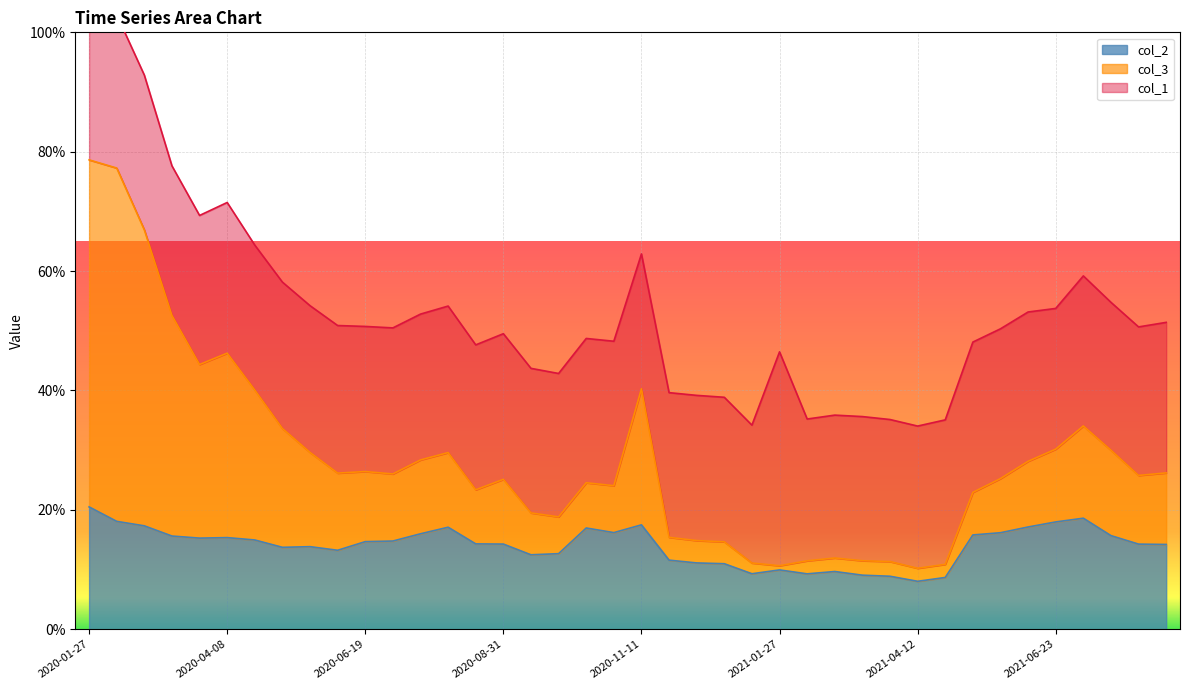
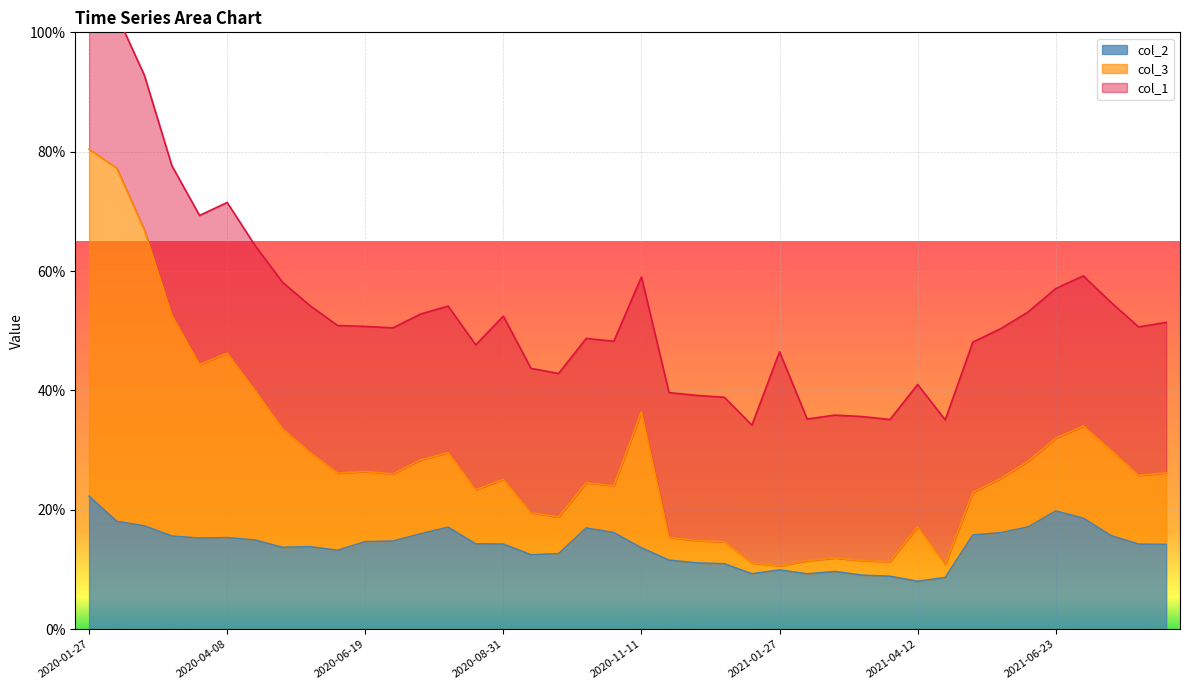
col_2, 2020-01-27: 20% -> 22%
col_1, 2020-08-31: 24% -> 27%
col_2, 2020-11-11: 17% -> 14%
col_3, 2021-04-12: 2% -> 9%
col_2, 2021-06-23: 18% -> 20%
col_1, 2021-06-23: 24% -> 25%
